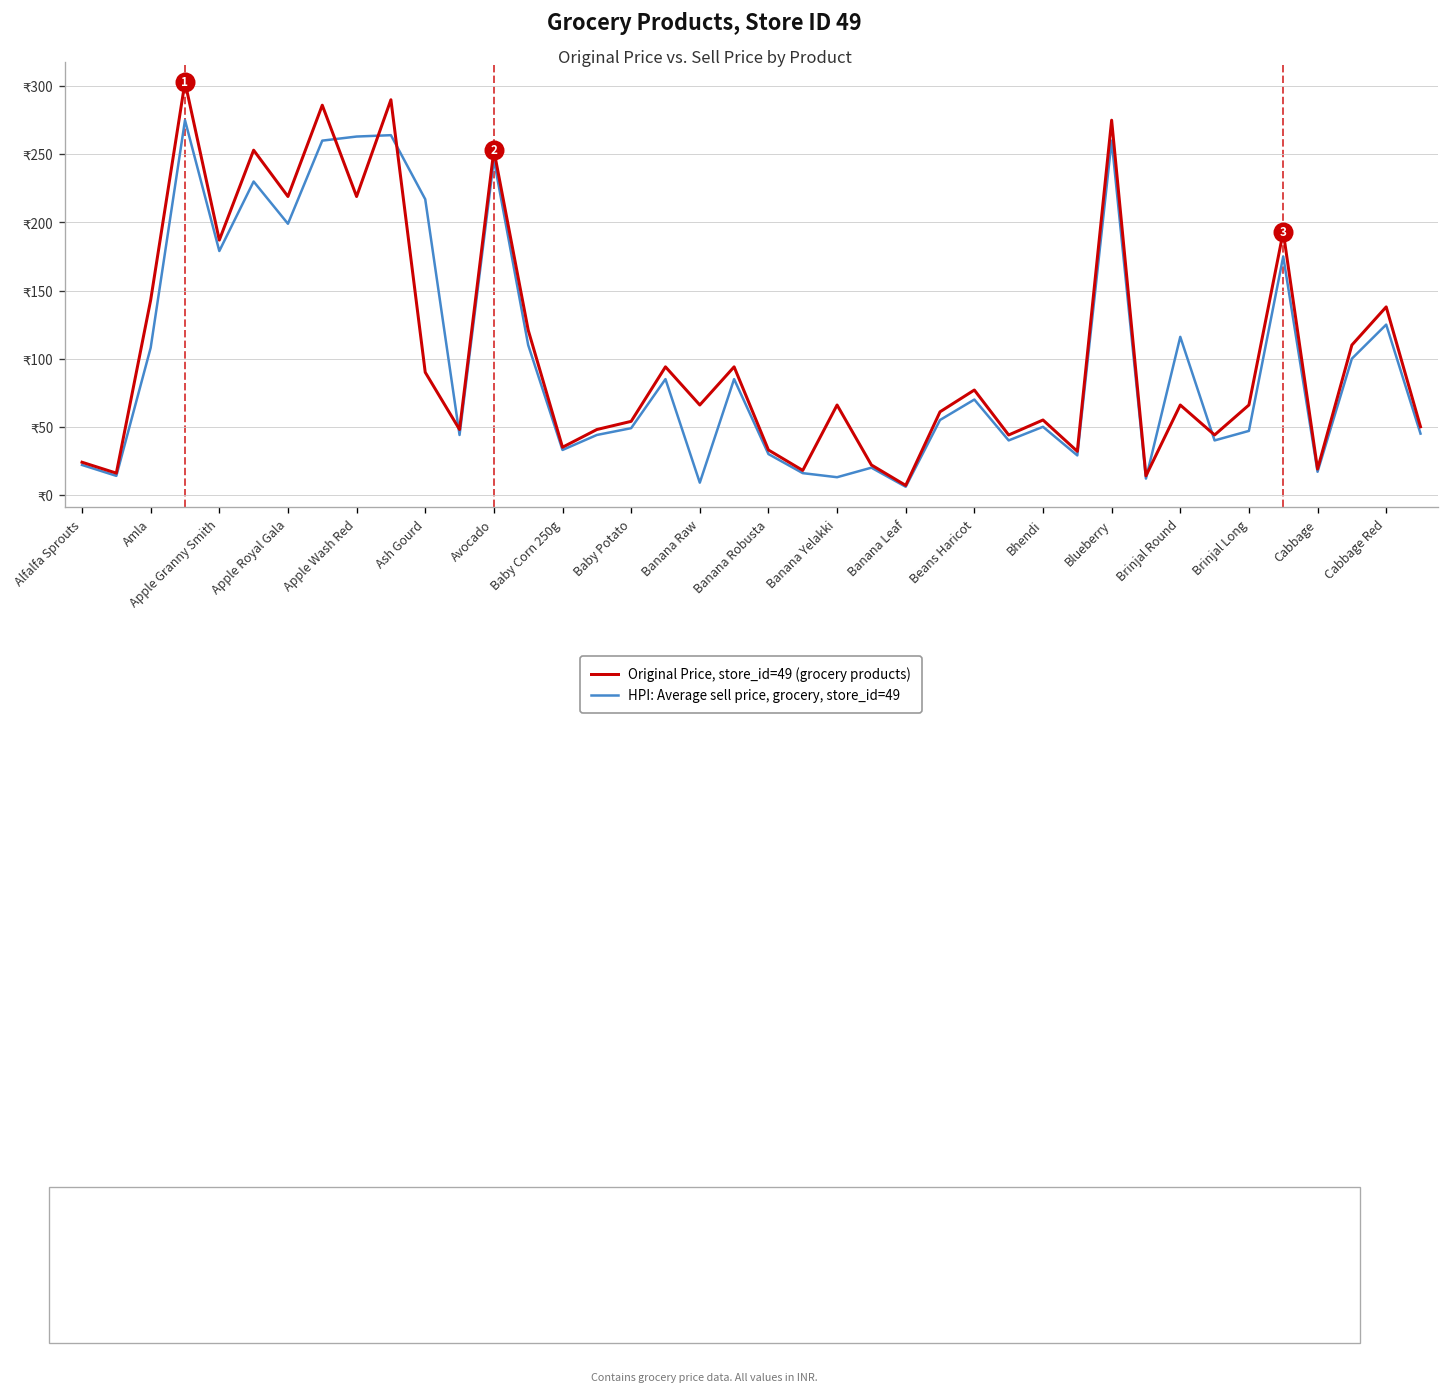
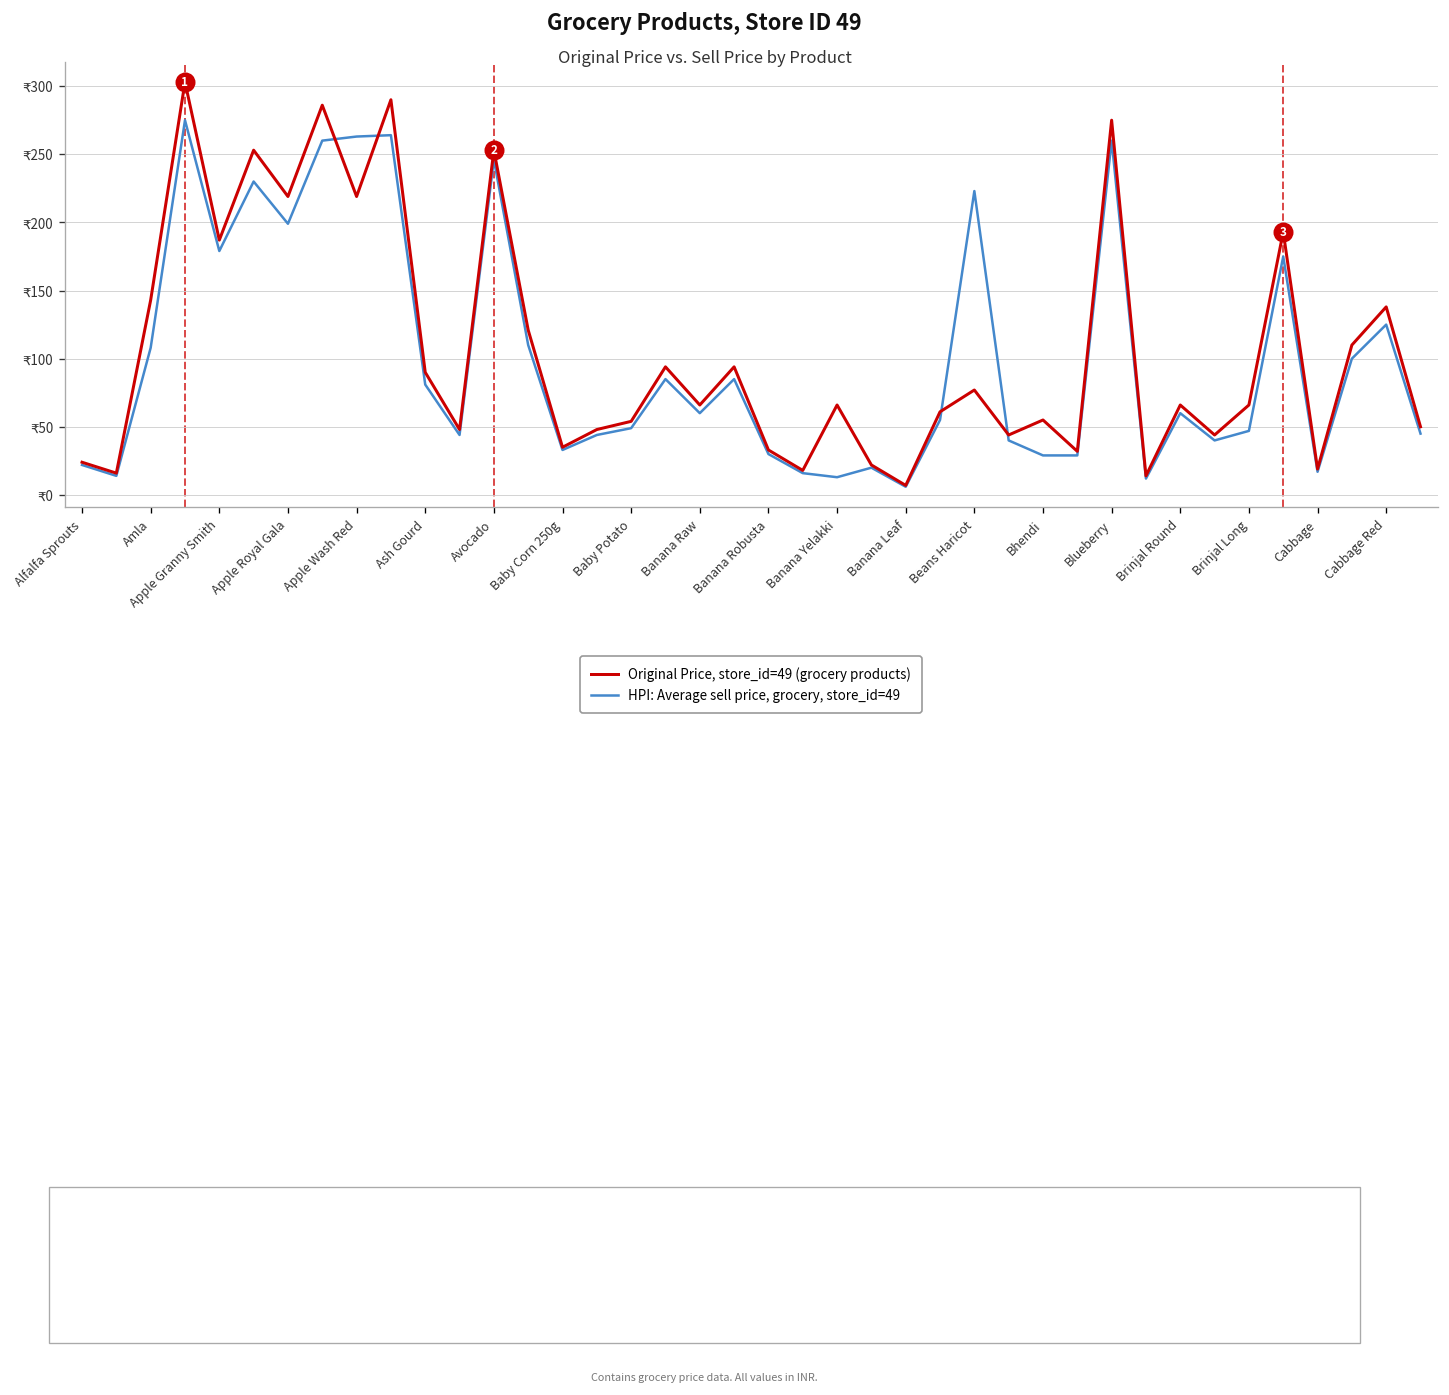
HPI: Average sell price, grocery, store_id=49, Ash Gourd: ₹217 -> ₹81
HPI: Average sell price, grocery, store_id=49, Banana Raw: ₹9 -> ₹60
HPI: Average sell price, grocery, store_id=49, Beans Haricot: ₹70 -> ₹223
HPI: Average sell price, grocery, store_id=49, Bhendi: ₹50 -> ₹29
HPI: Average sell price, grocery, store_id=49, Brinjal Round: ₹116 -> ₹60
